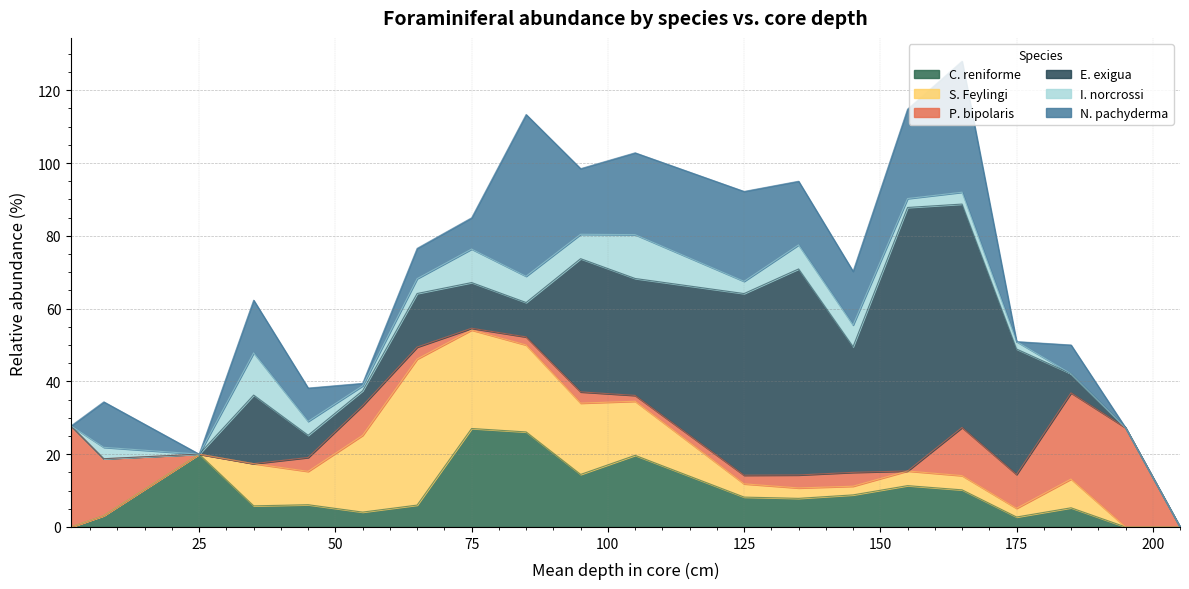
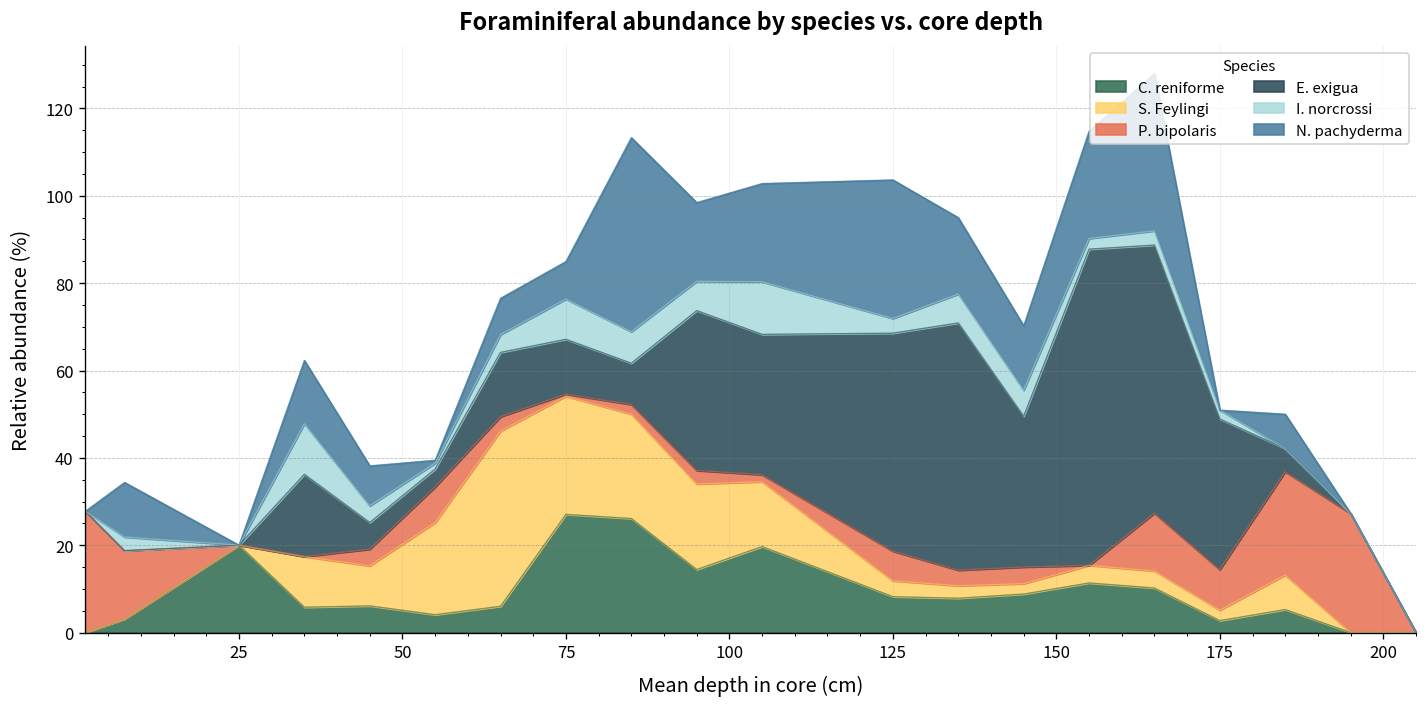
P. bipolaris, 125: 2 -> 7
N. pachyderma, 125: 25 -> 32
